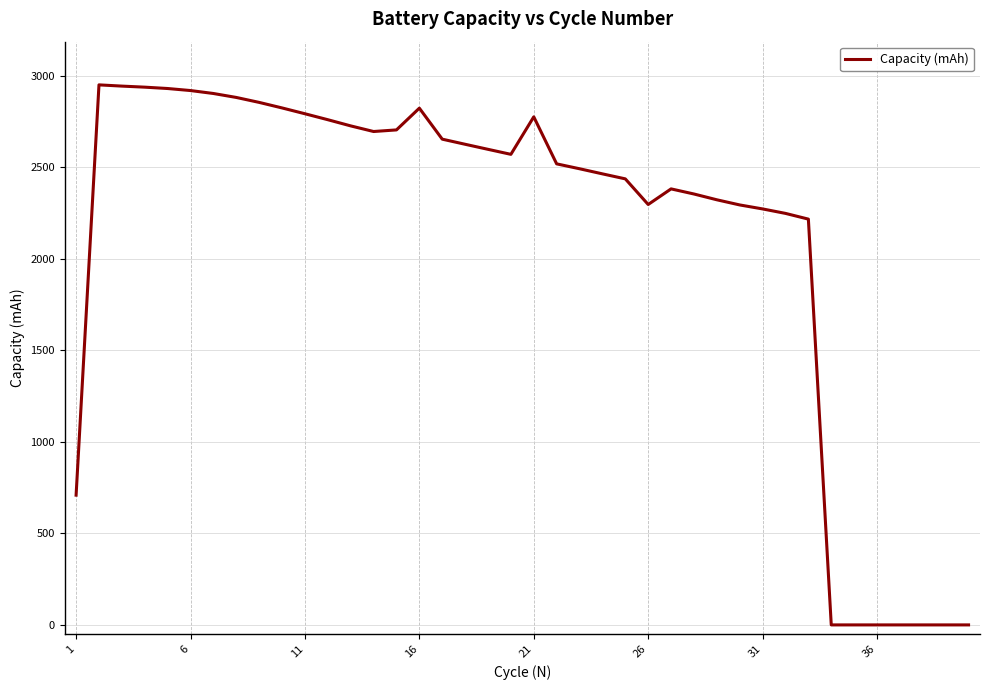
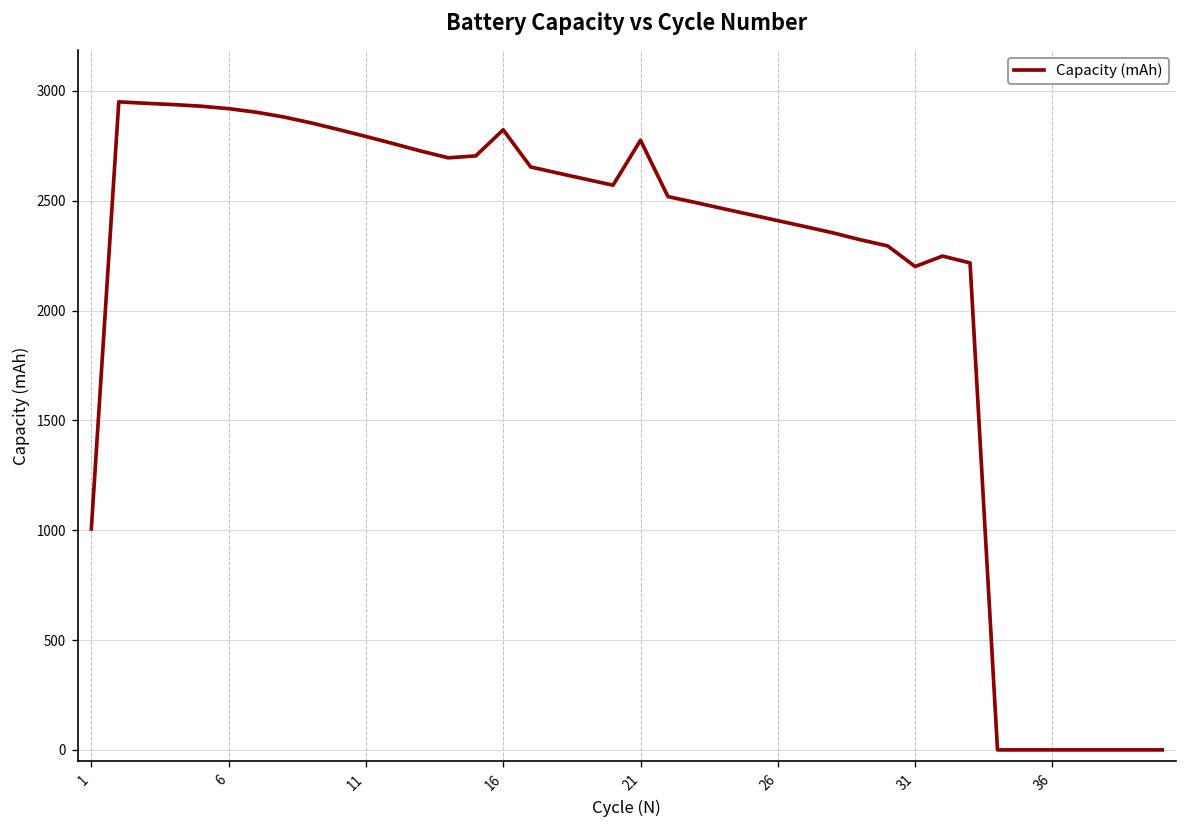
1: 710 -> 1010
26: 2300 -> 2410
31: 2270 -> 2200
